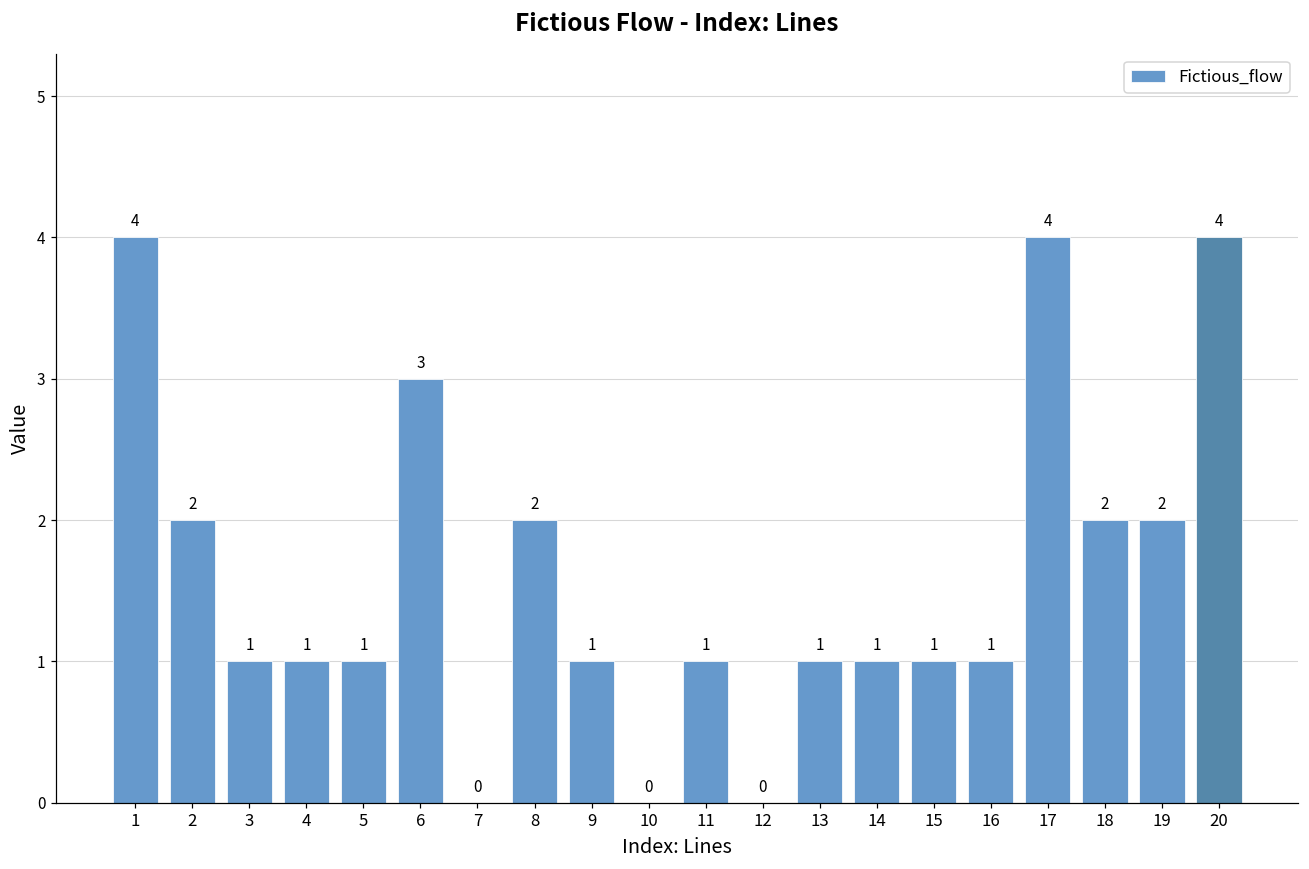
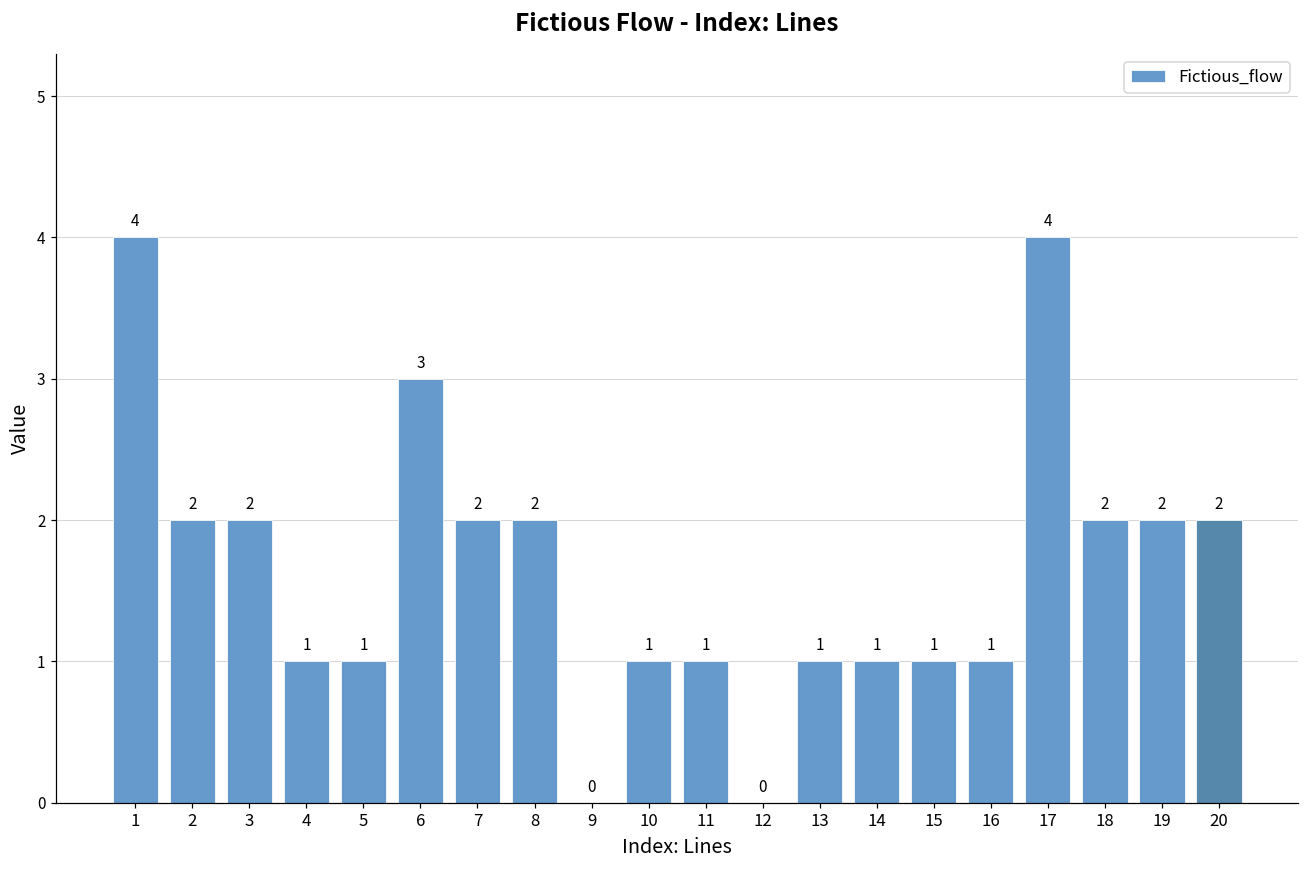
3: 1 -> 2
7: 0 -> 2
9: 1 -> 0
10: 0 -> 1
20: 4 -> 2
